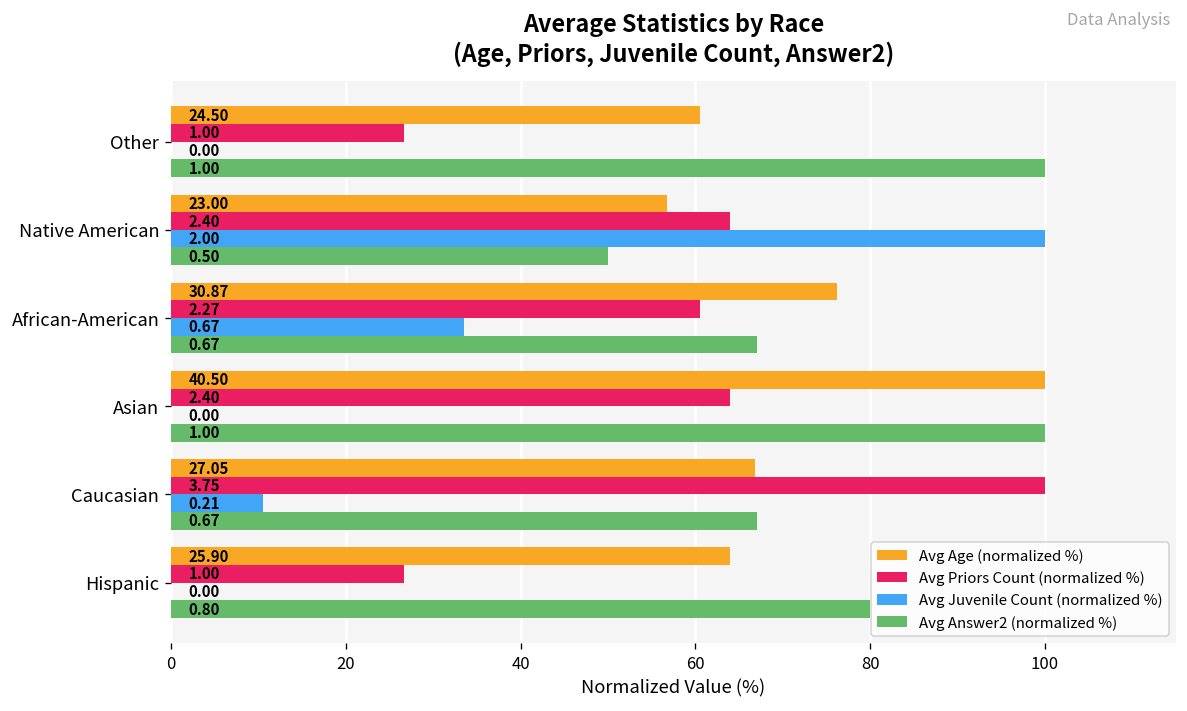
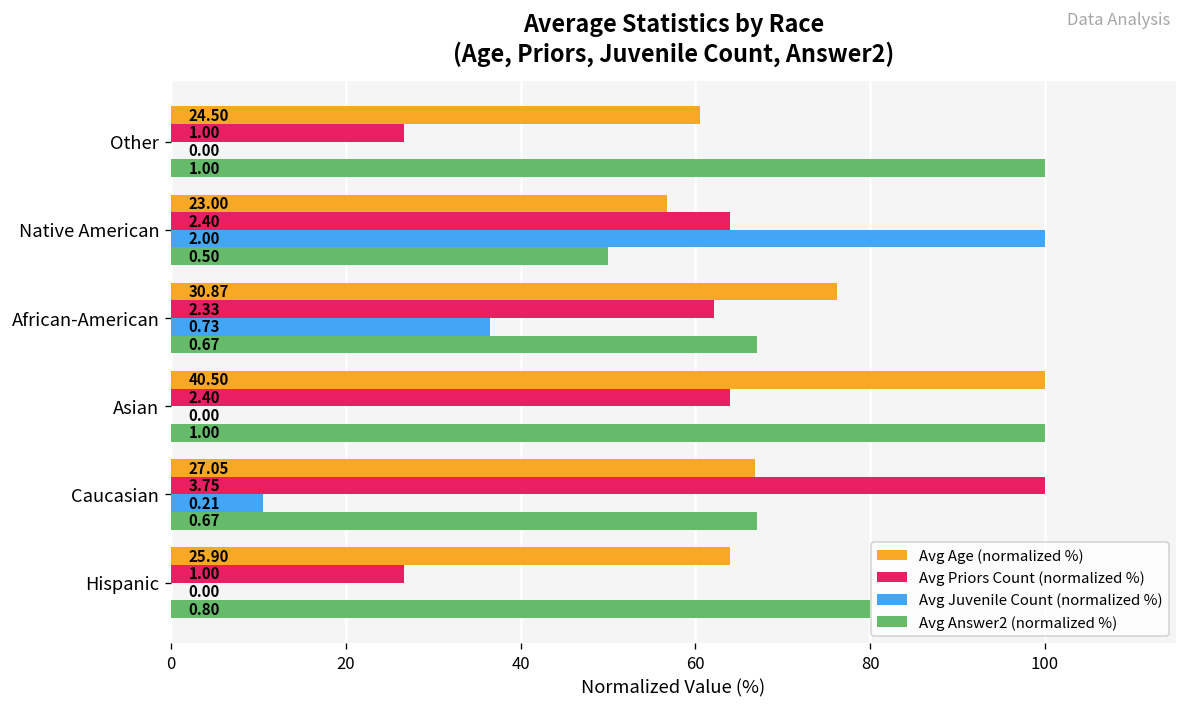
Avg Priors Count (normalized %), African-American: 2.27 -> 2.33
Avg Juvenile Count (normalized %), African-American: 0.67 -> 0.73
